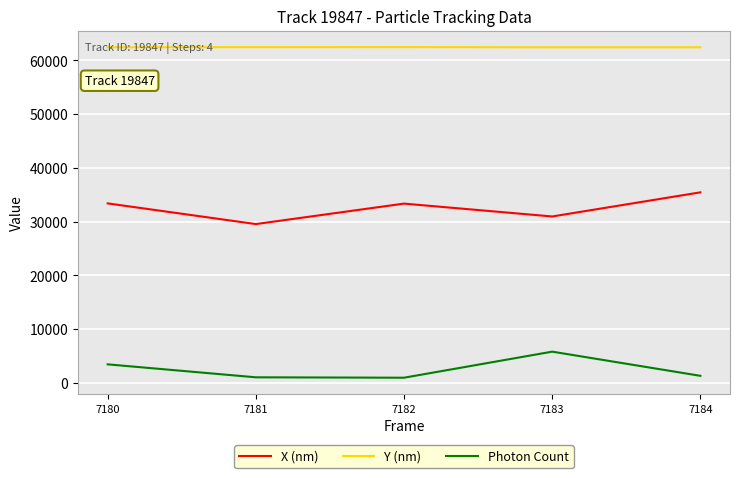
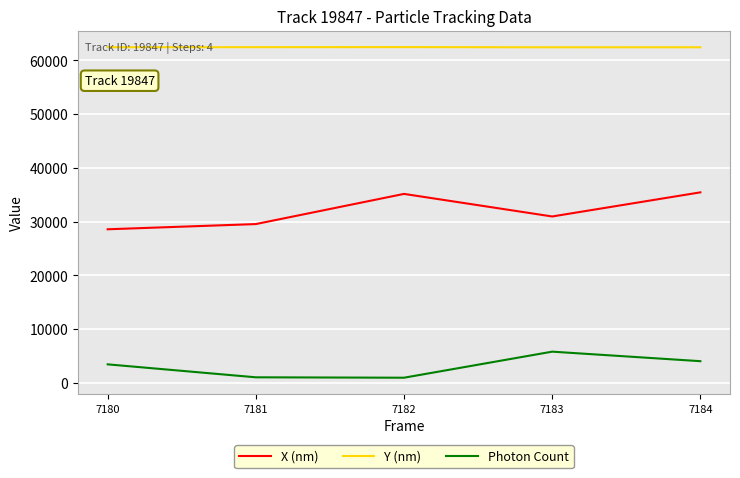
X (nm), 7180: 33000 -> 29000
X (nm), 7182: 33000 -> 35000
Photon Count, 7184: 1000 -> 4000
